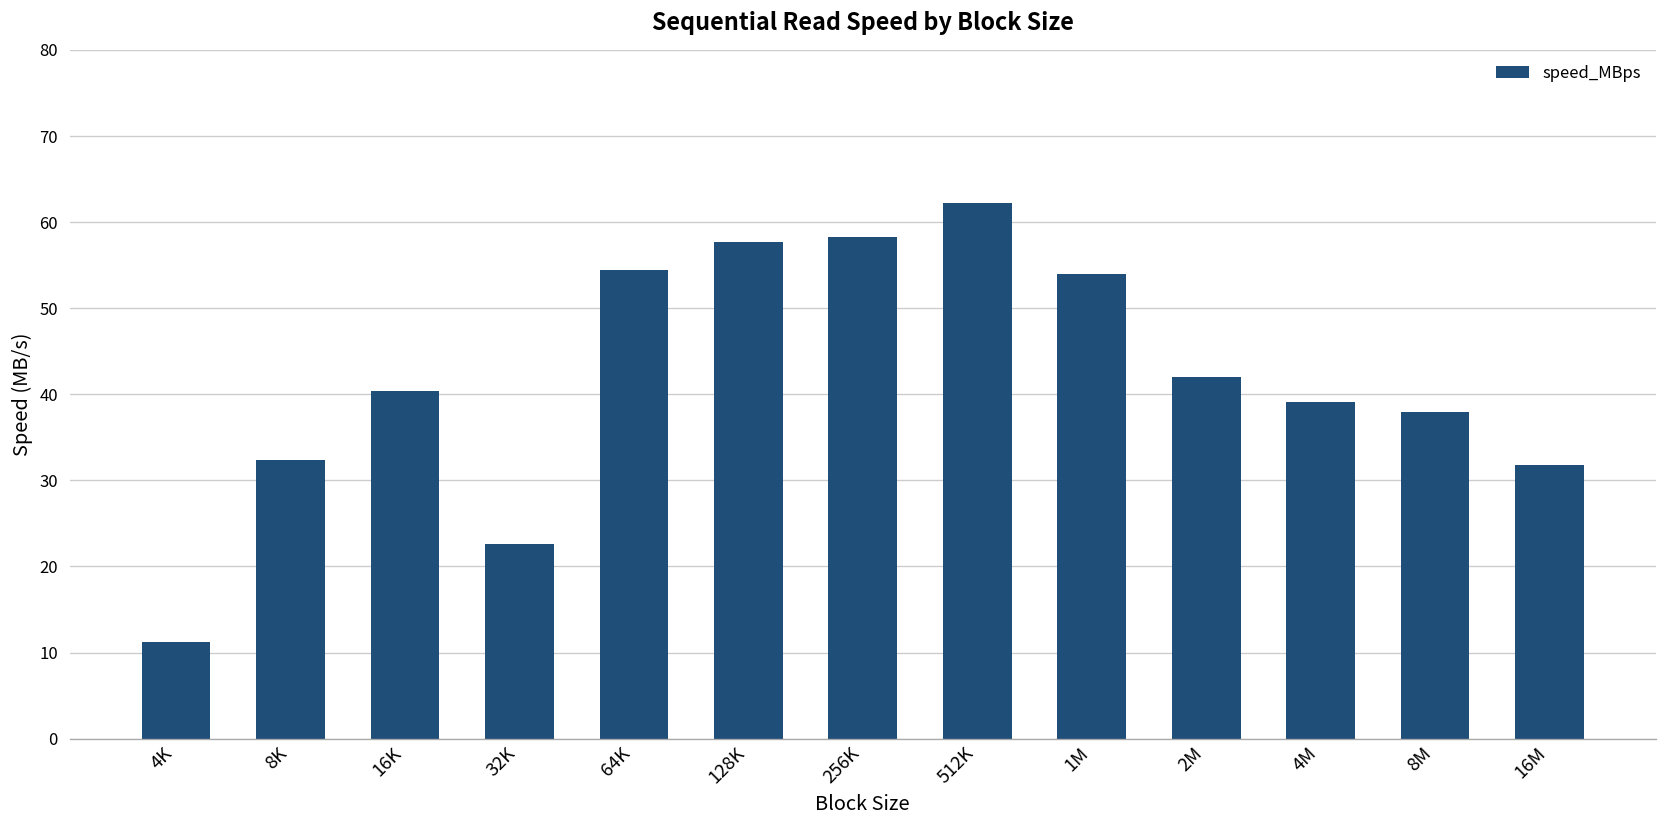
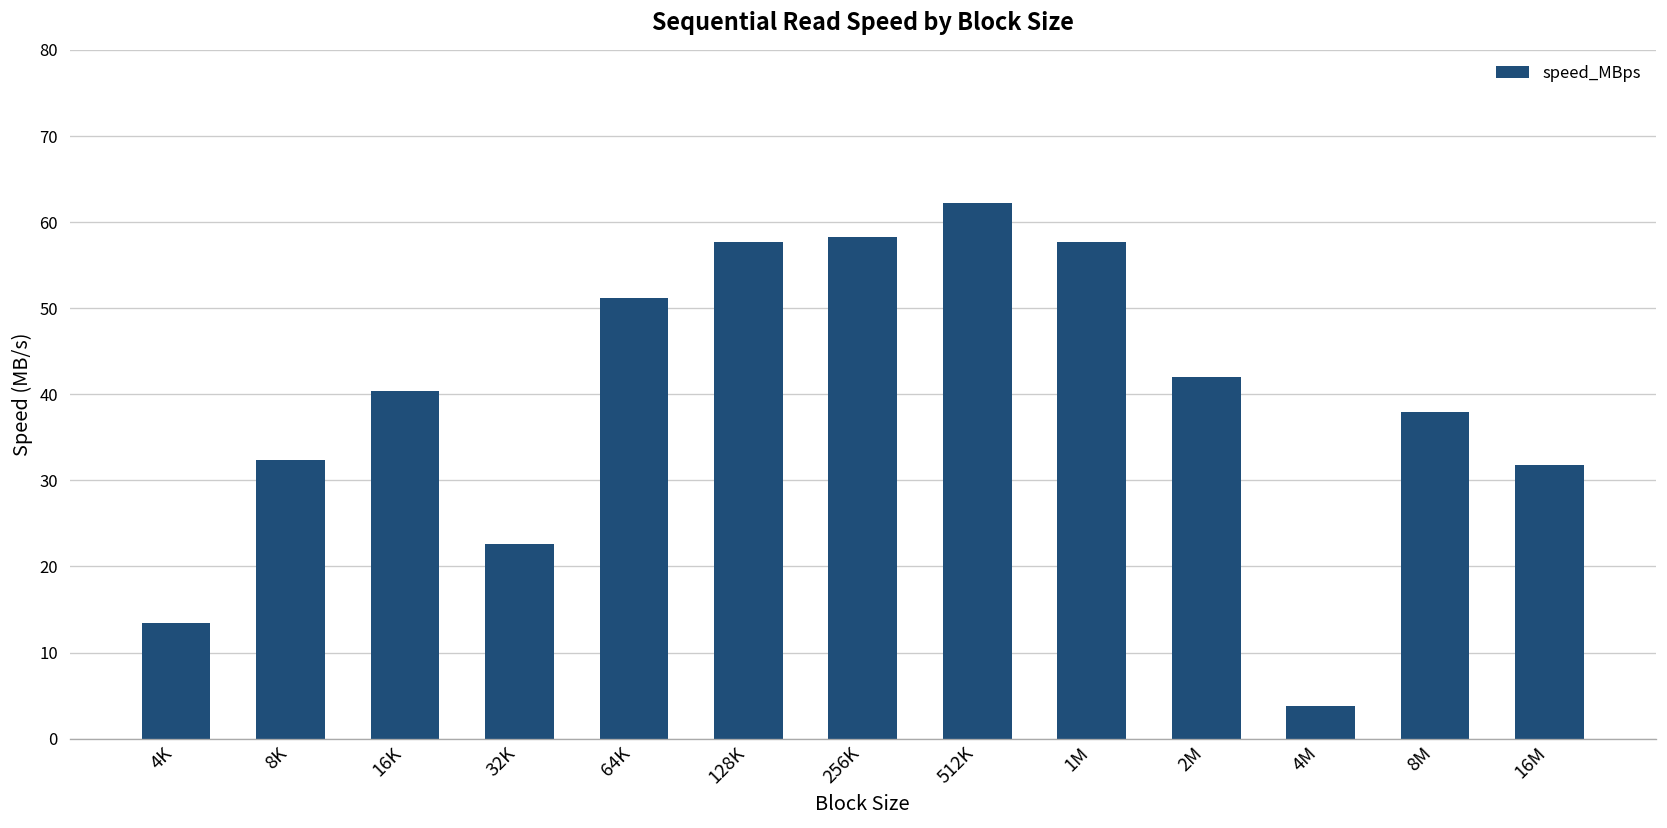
4K: 11 -> 13
64K: 55 -> 51
1M: 54 -> 58
4M: 39 -> 4
